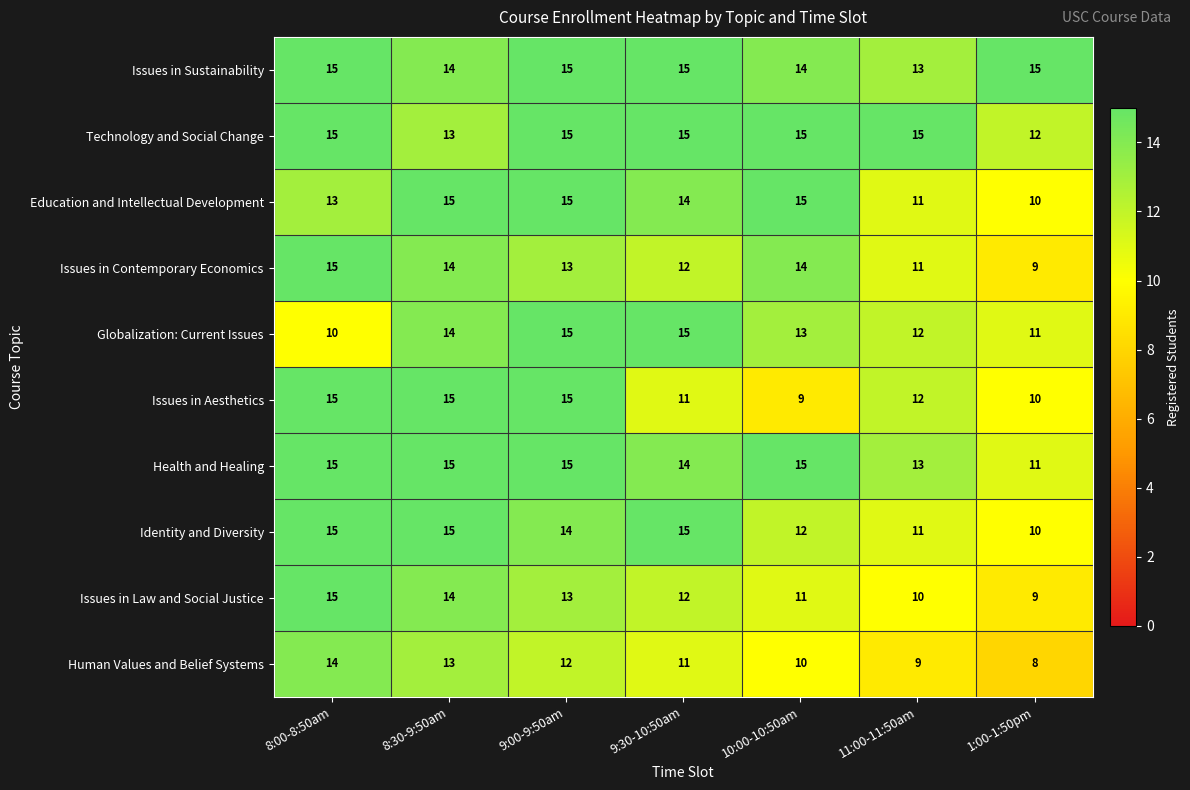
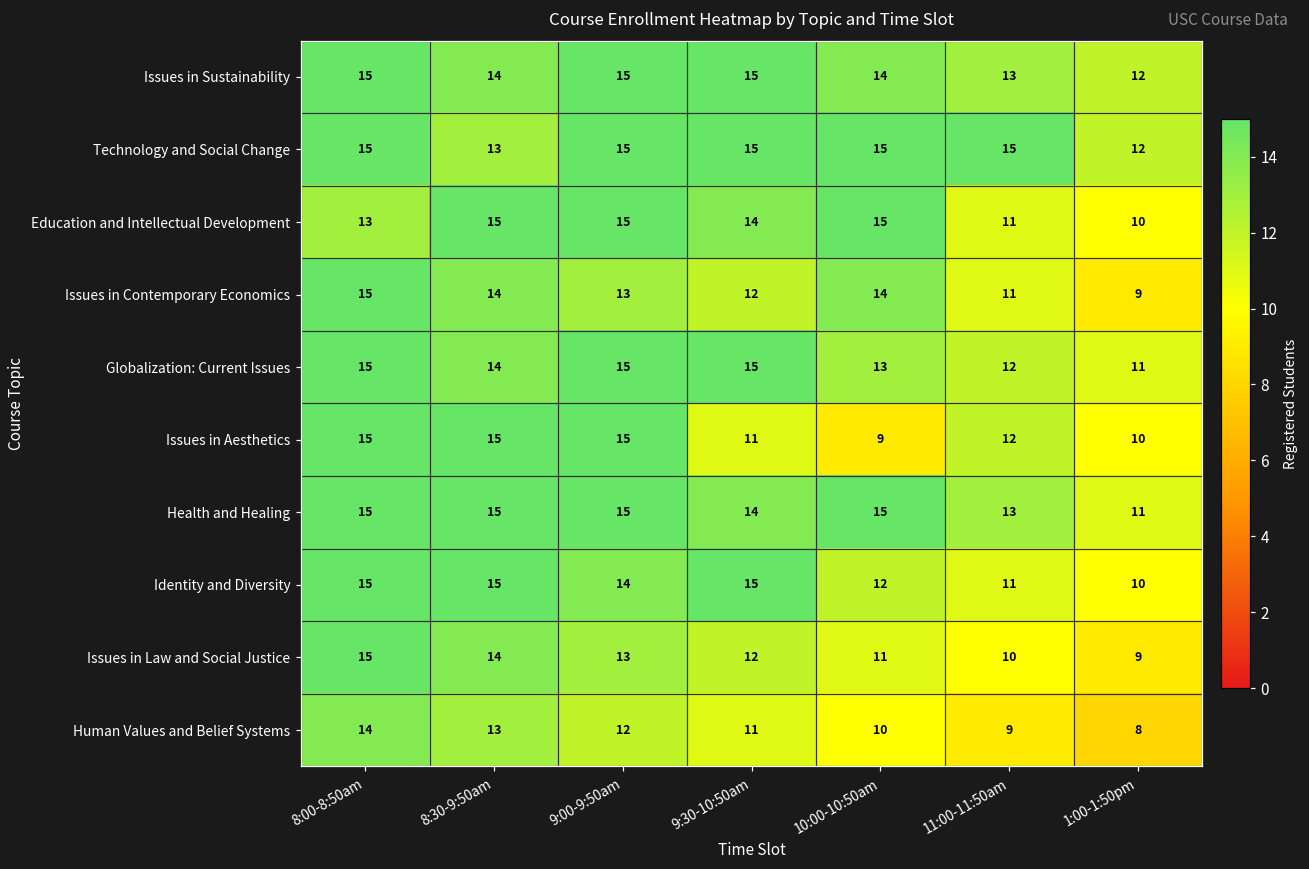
Issues in Sustainability, 1:00-1:50pm: 15 -> 12
Globalization: Current Issues, 8:00-8:50am: 10 -> 15
